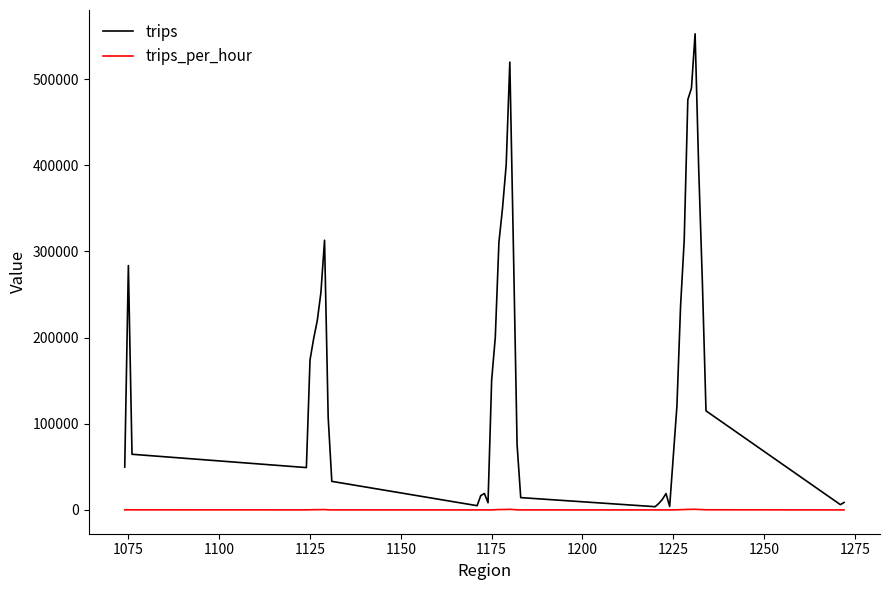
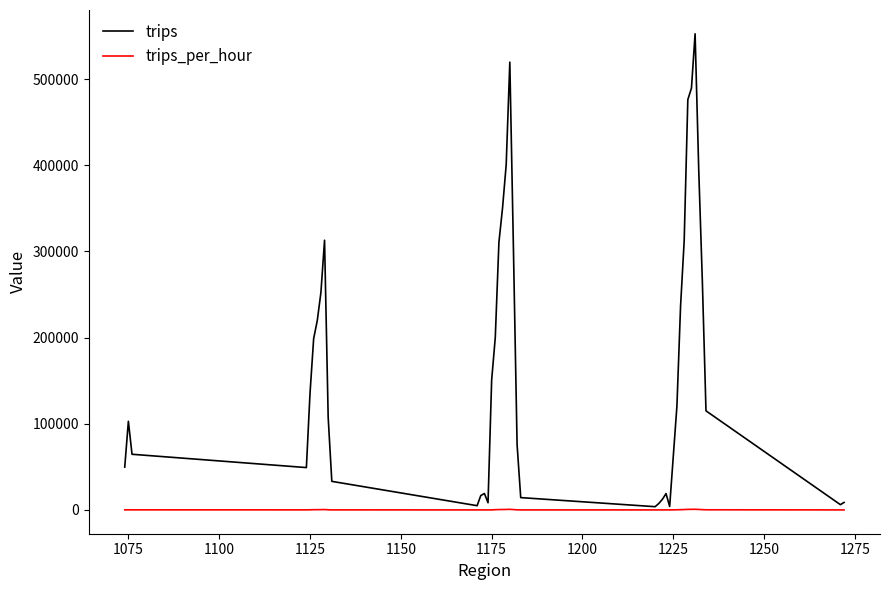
trips, 1075: 280000 -> 100000
trips, 1125: 170000 -> 140000
